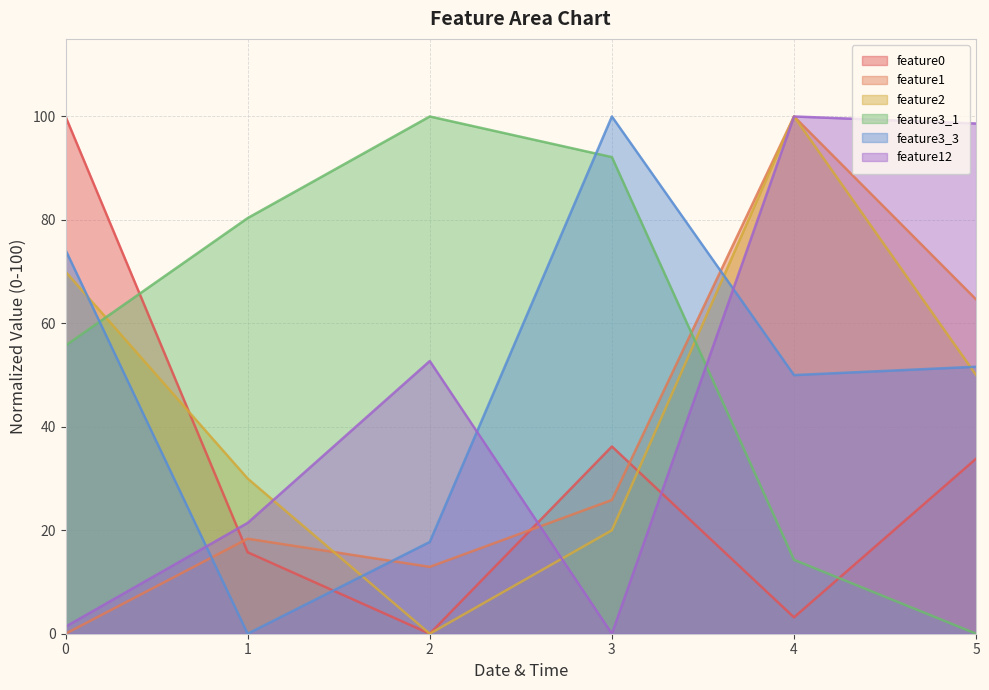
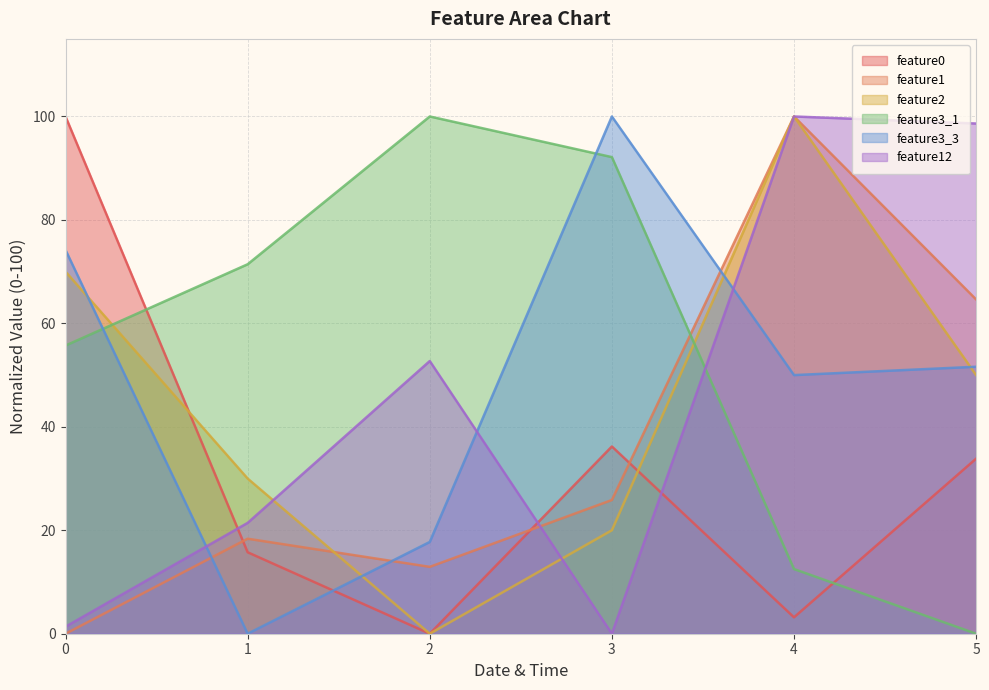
feature3_1, 1: 80 -> 71
feature3_1, 4: 14 -> 13
